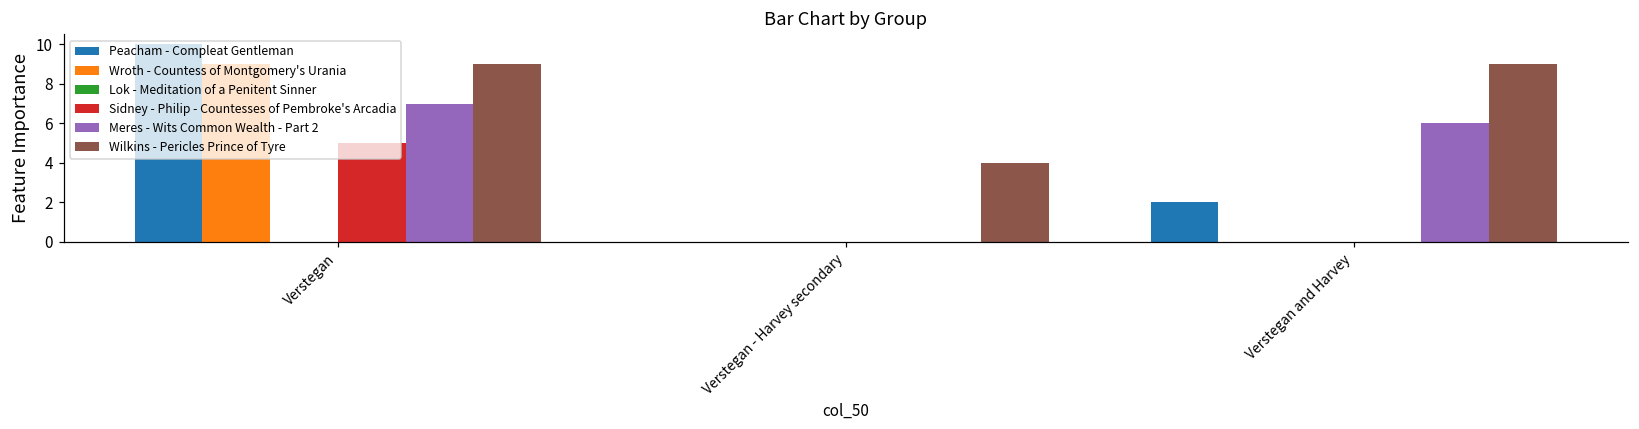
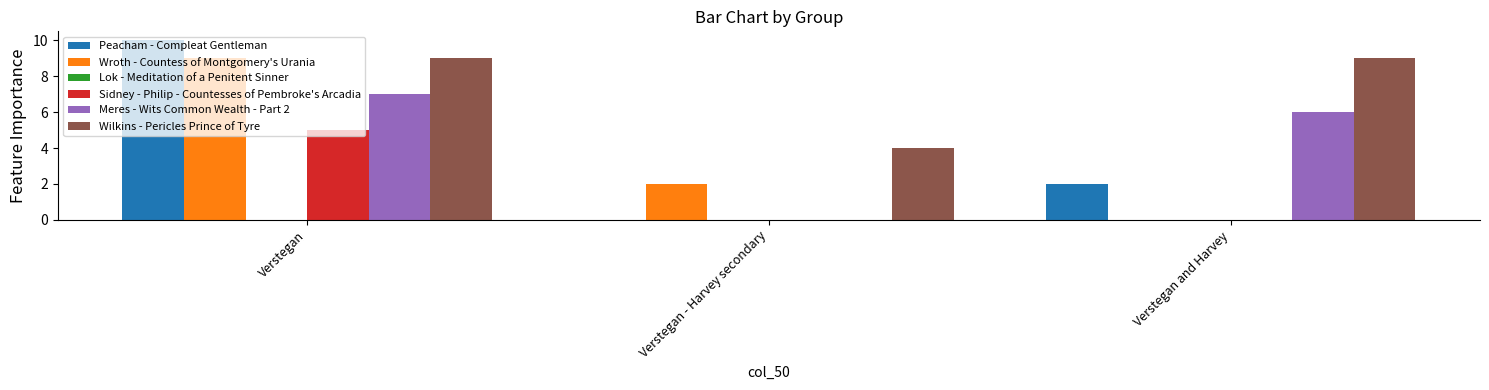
Wroth - Countess of Montgomery's Urania, Verstegan - Harvey secondary: 0 -> 2
